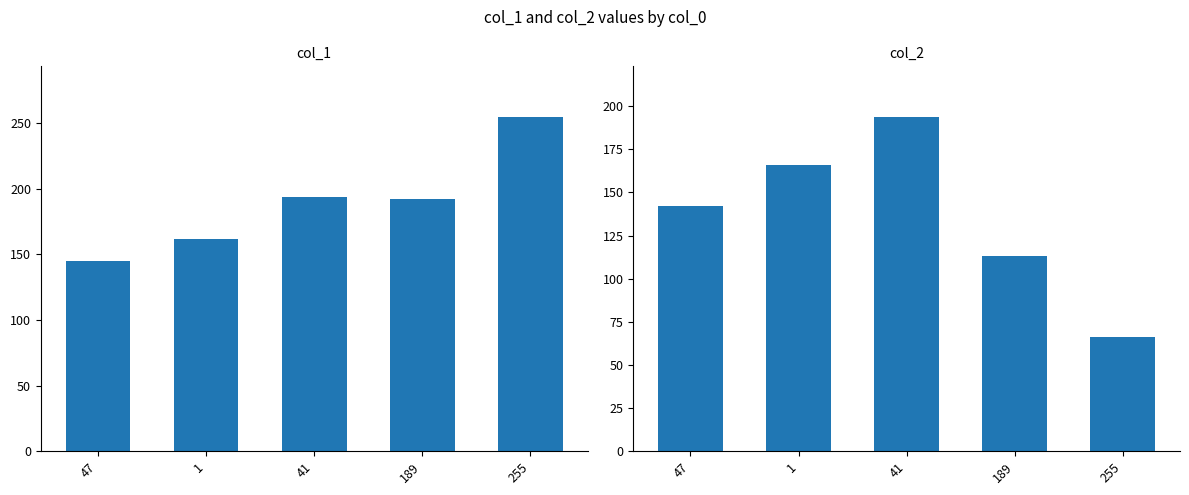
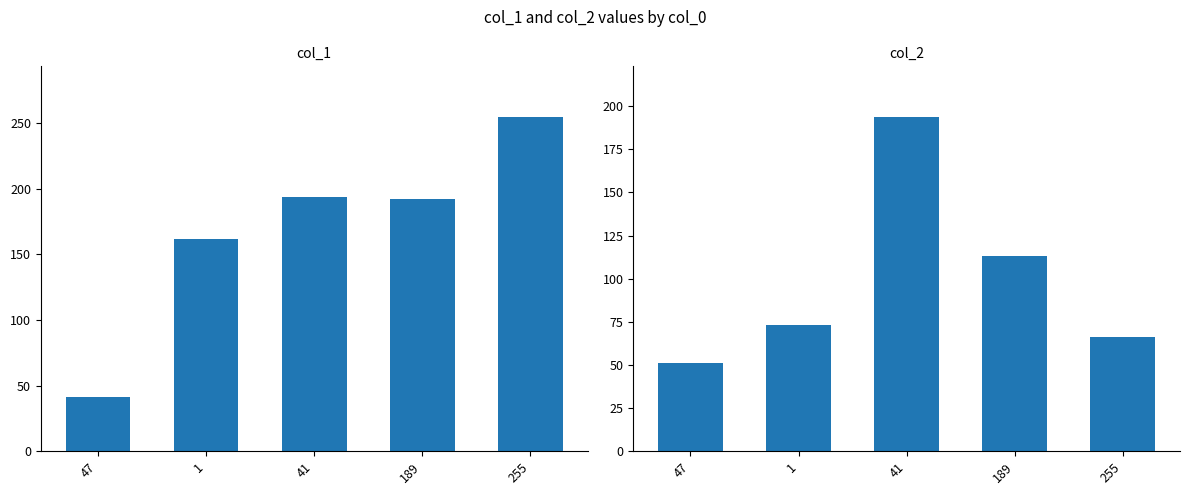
col_1, 47: 145 -> 41
col_2, 47: 142 -> 51
col_2, 1: 166 -> 73
